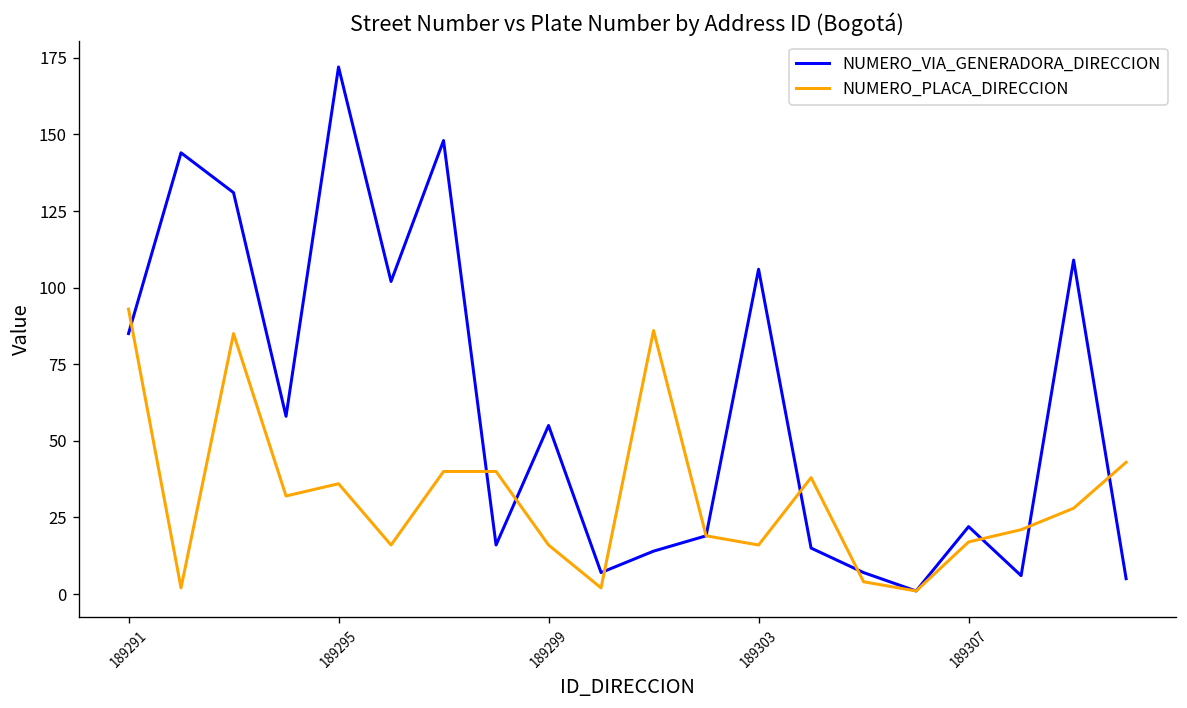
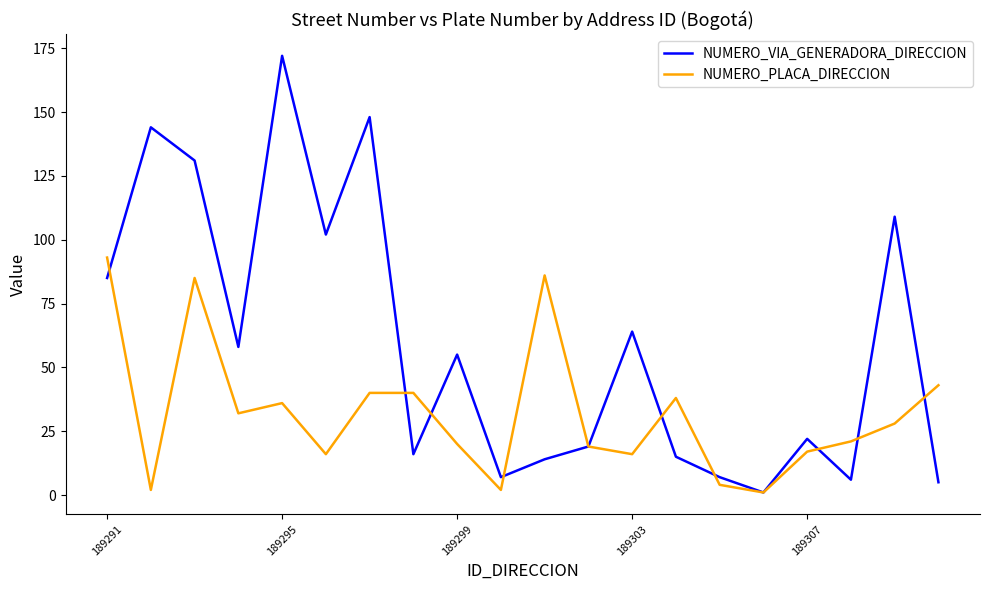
NUMERO_PLACA_DIRECCION, 189299: 16 -> 20
NUMERO_VIA_GENERADORA_DIRECCION, 189303: 106 -> 64
